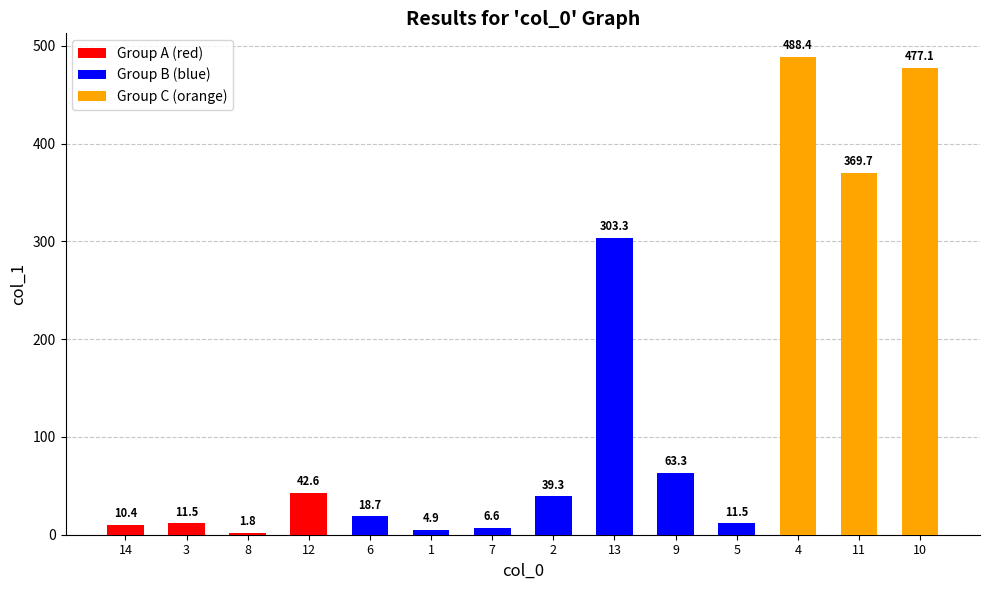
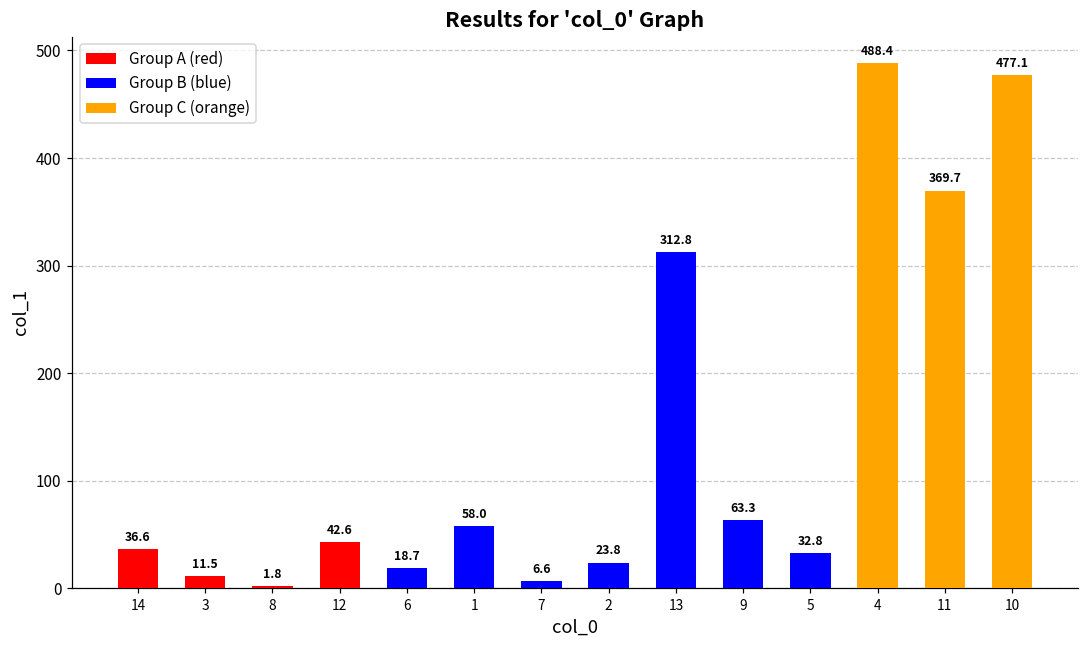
14: 10.4 -> 36.6
1: 4.9 -> 58.0
2: 39.3 -> 23.8
13: 303.3 -> 312.8
5: 11.5 -> 32.8
